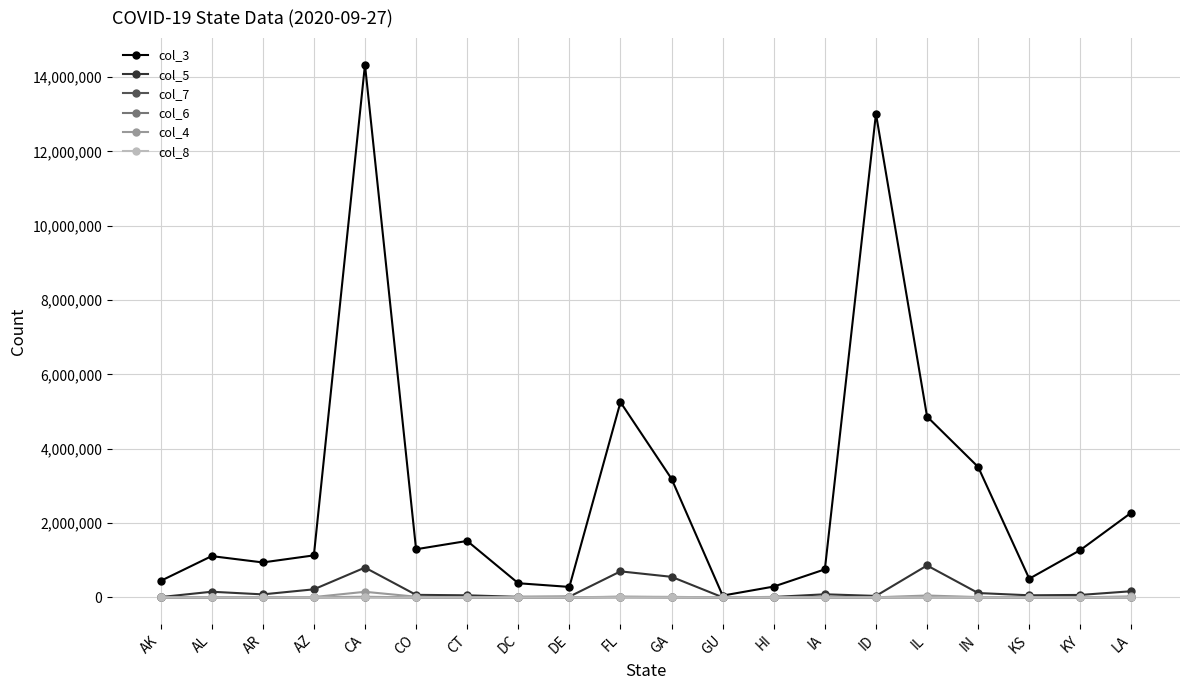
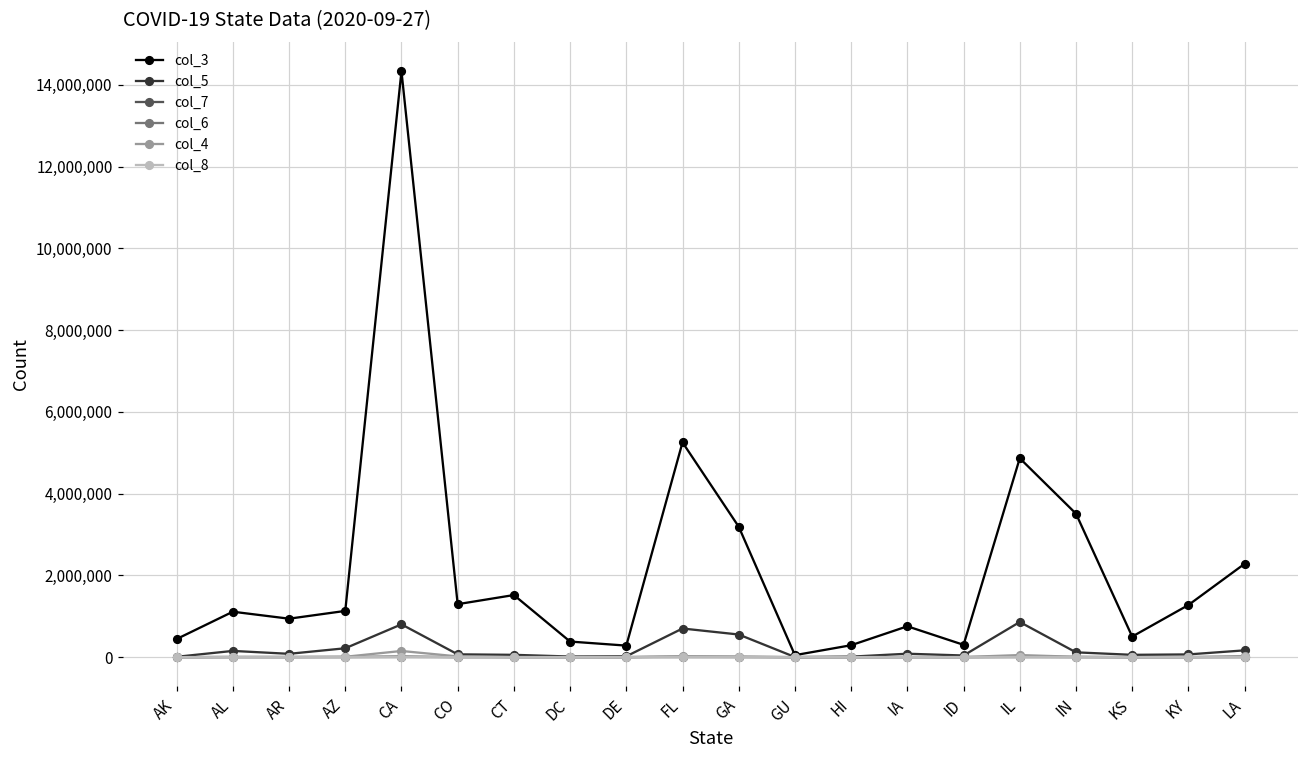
col_3, ID: 13,000,000 -> 300,000
